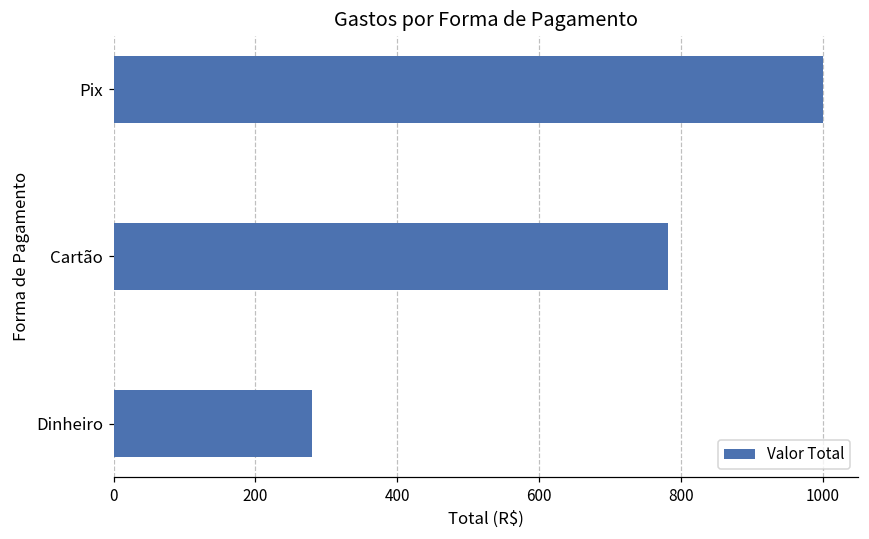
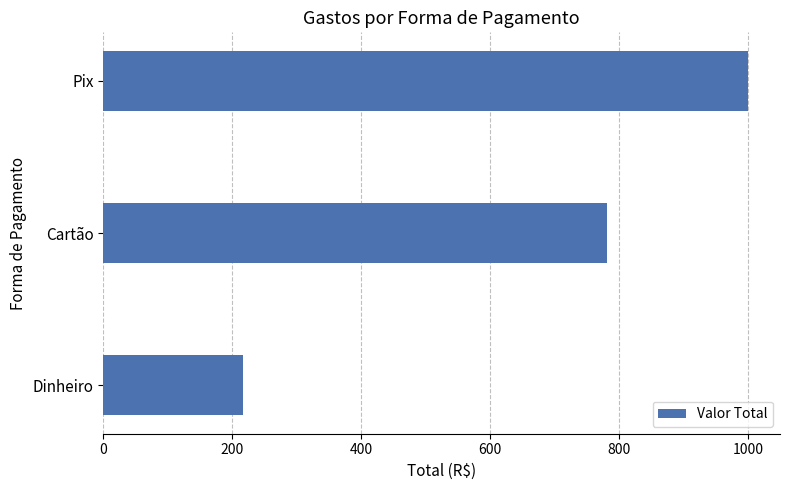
Dinheiro: 280 -> 220
